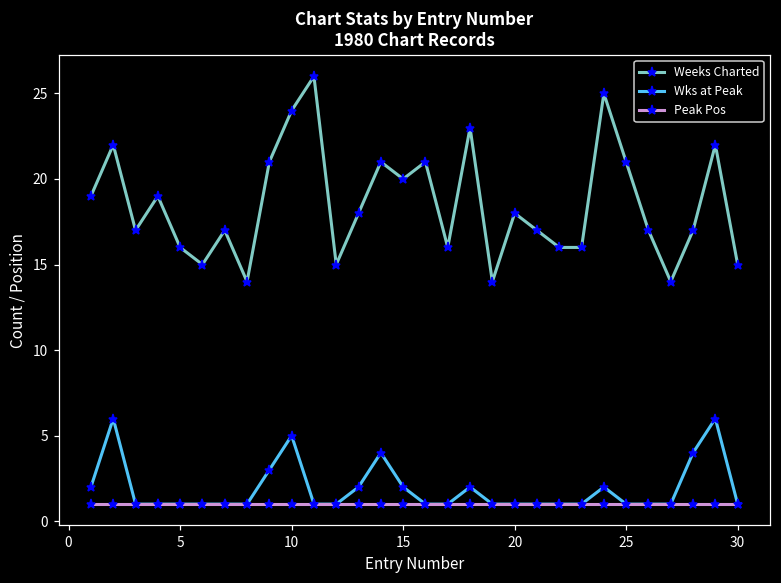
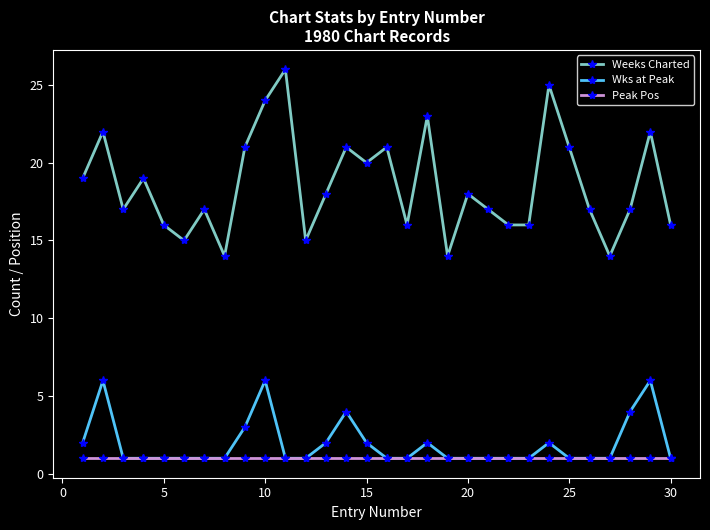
Wks at Peak, 10: 5 -> 6
Weeks Charted, 30: 15 -> 16
